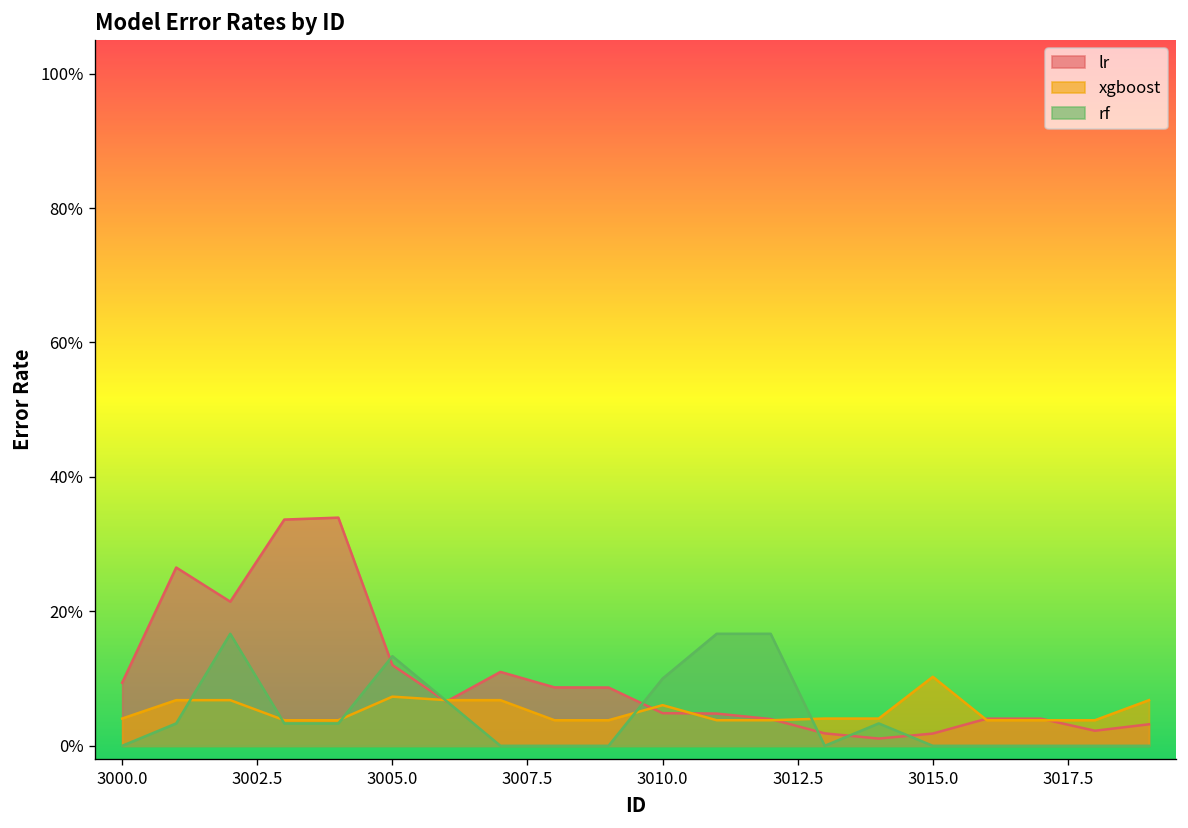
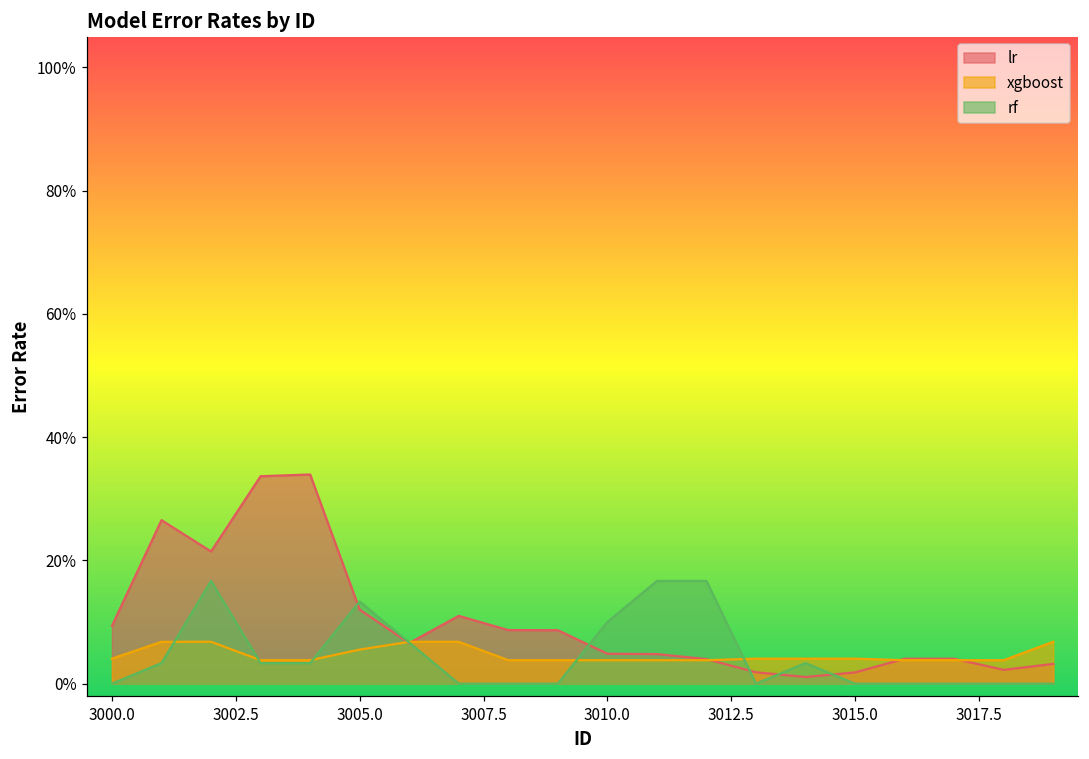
xgboost, 3005.0: 7% -> 6%
xgboost, 3010.0: 6% -> 4%
xgboost, 3015.0: 10% -> 4%
